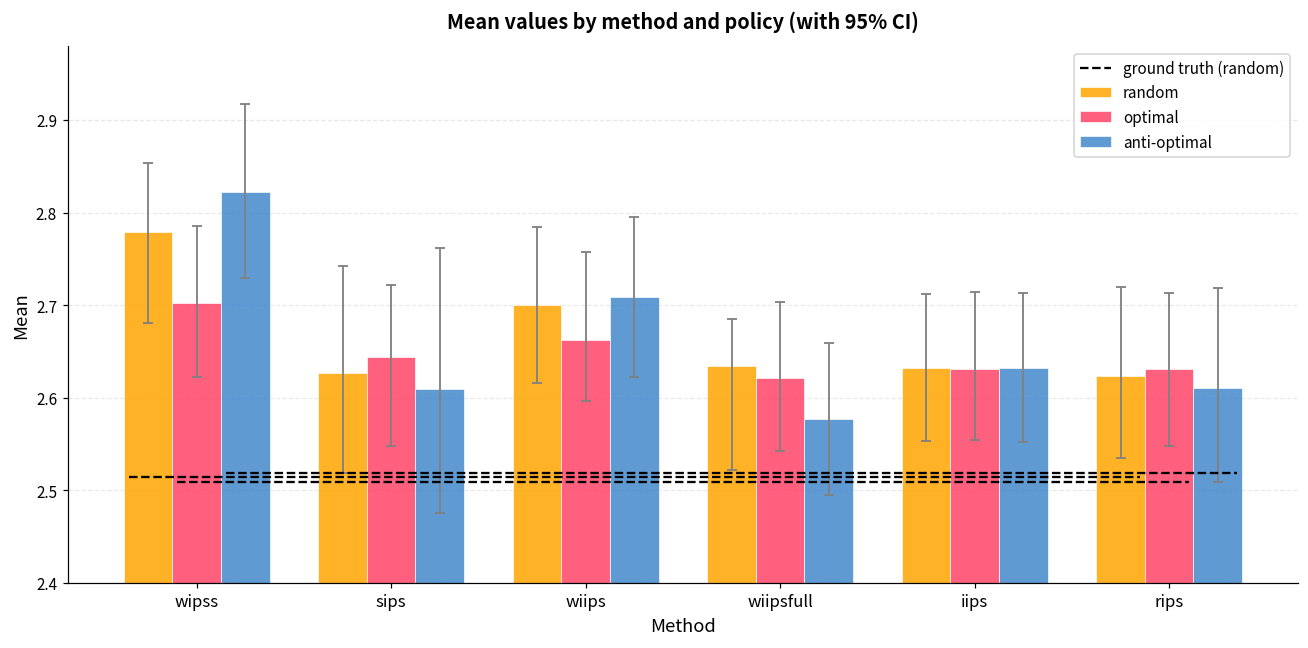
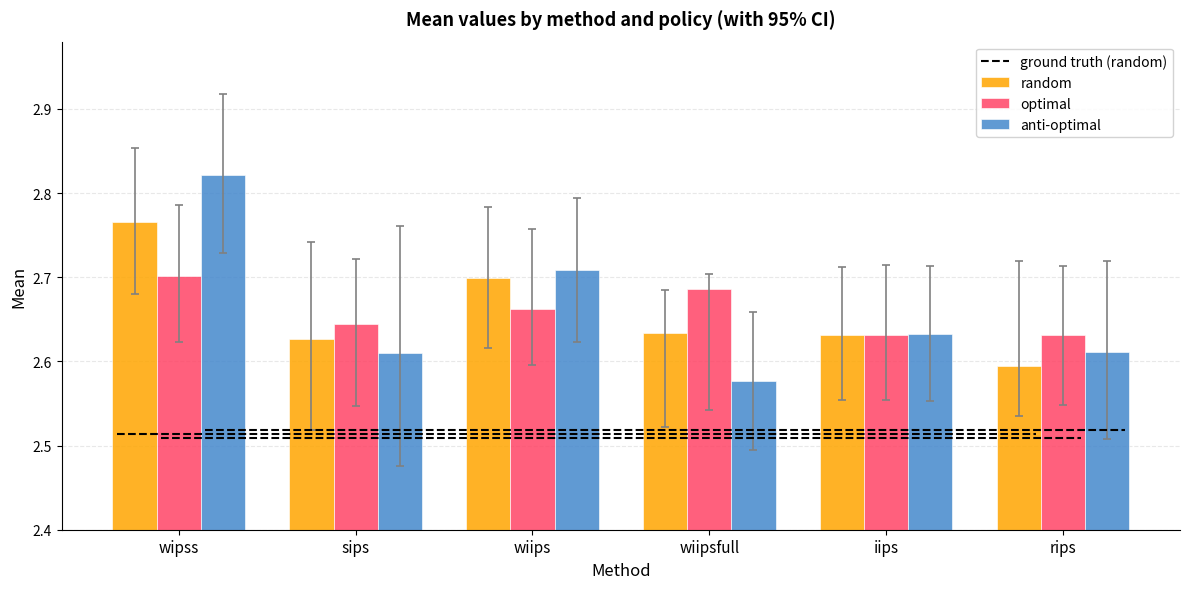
random, wipss: 2.78 -> 2.77
optimal, wiipsfull: 2.62 -> 2.69
random, rips: 2.62 -> 2.59
